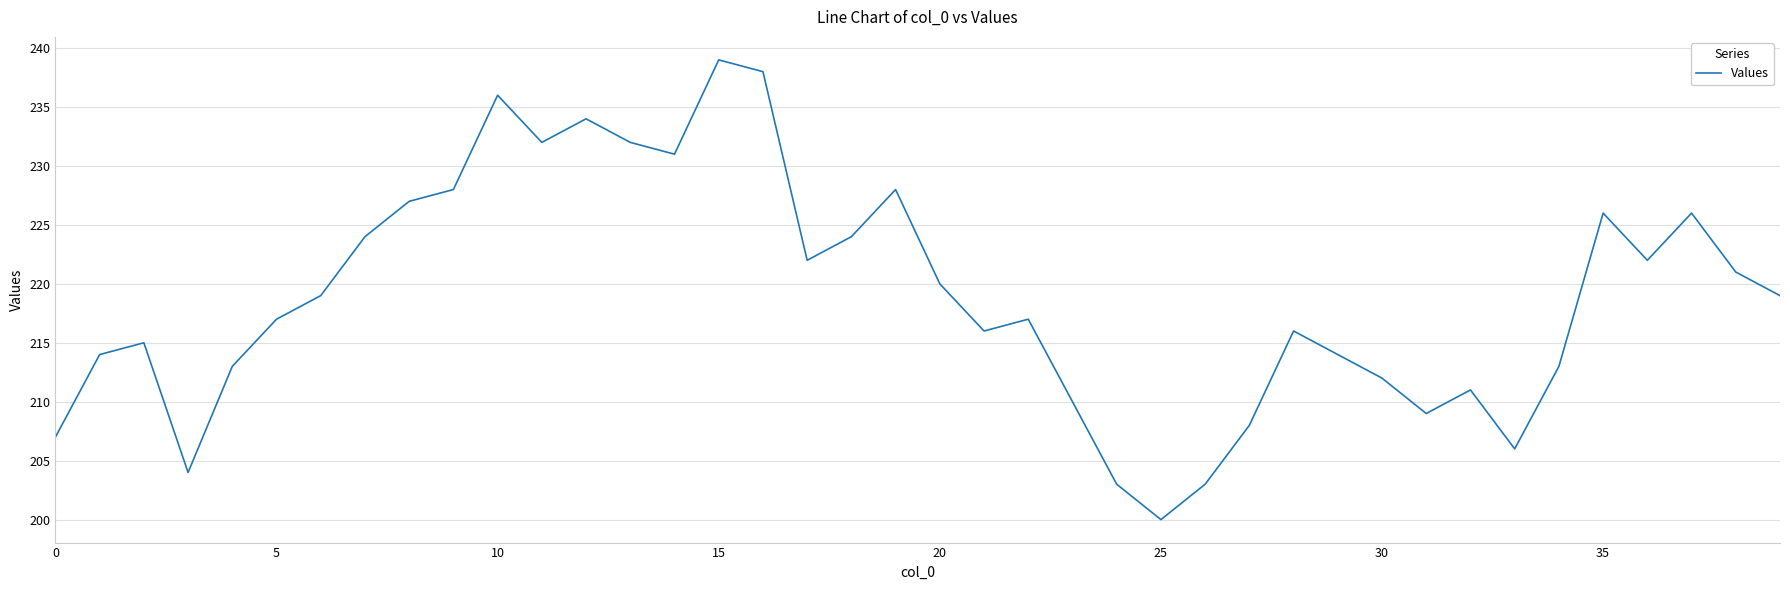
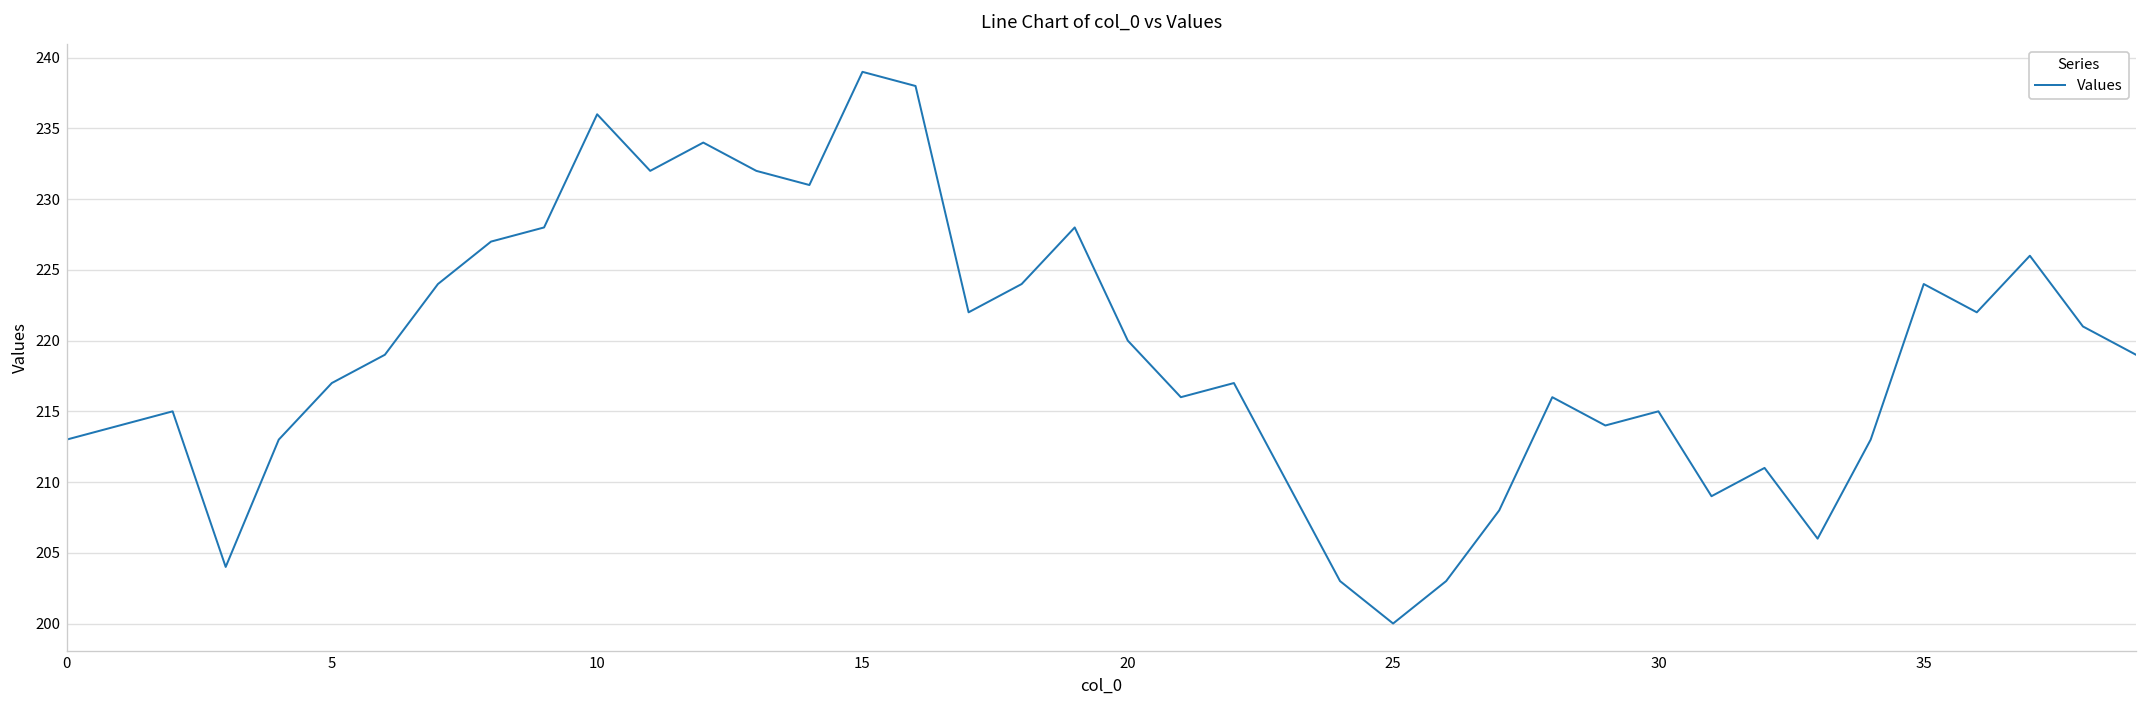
0: 207 -> 213
30: 212 -> 215
35: 226 -> 224
